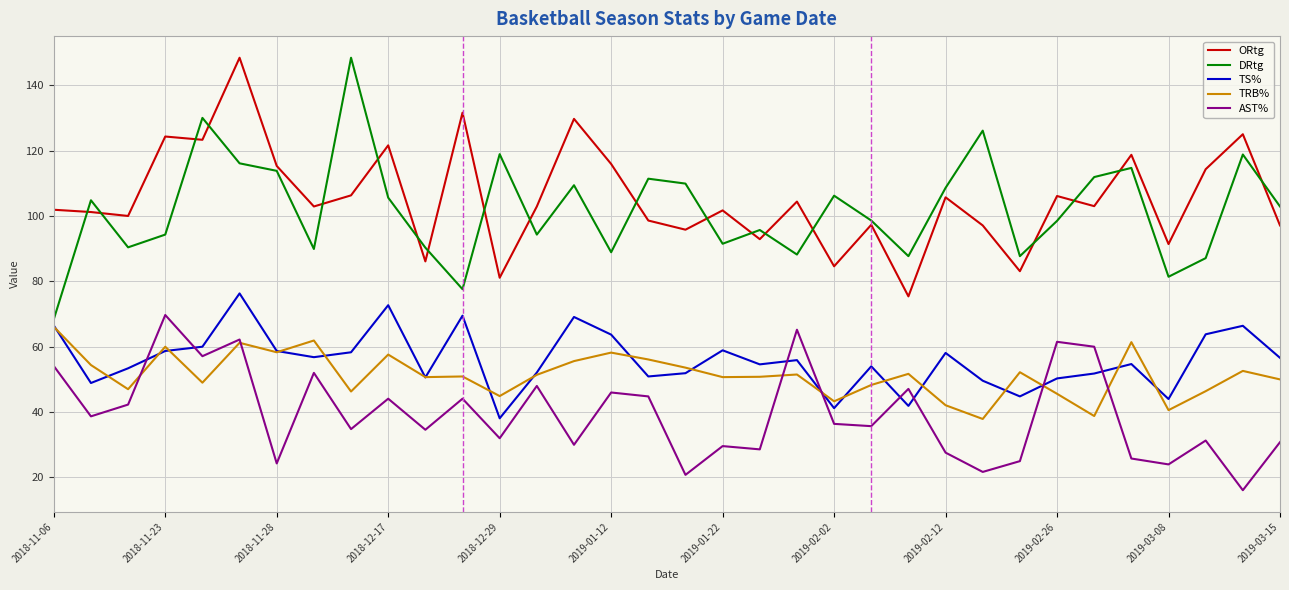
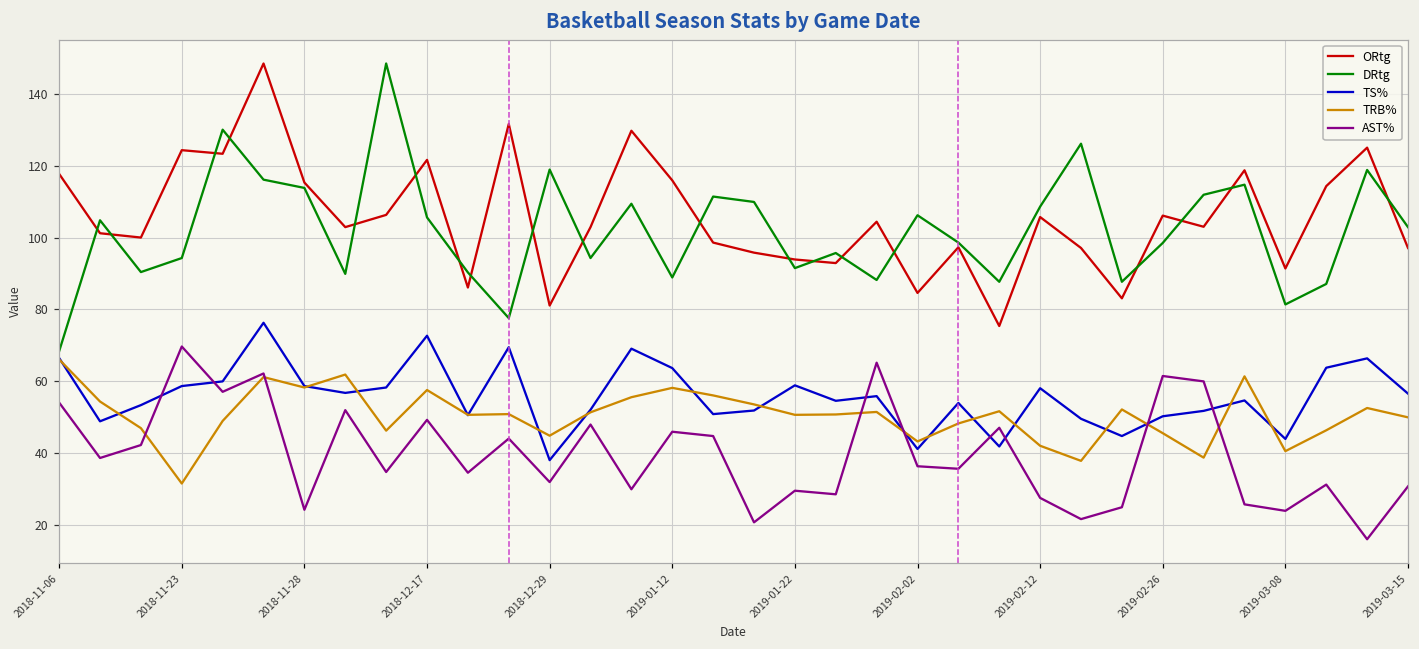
ORtg, 2018-11-06: 102 -> 118
TRB%, 2018-11-23: 60 -> 32
AST%, 2018-12-17: 44 -> 49
ORtg, 2019-01-22: 102 -> 94
